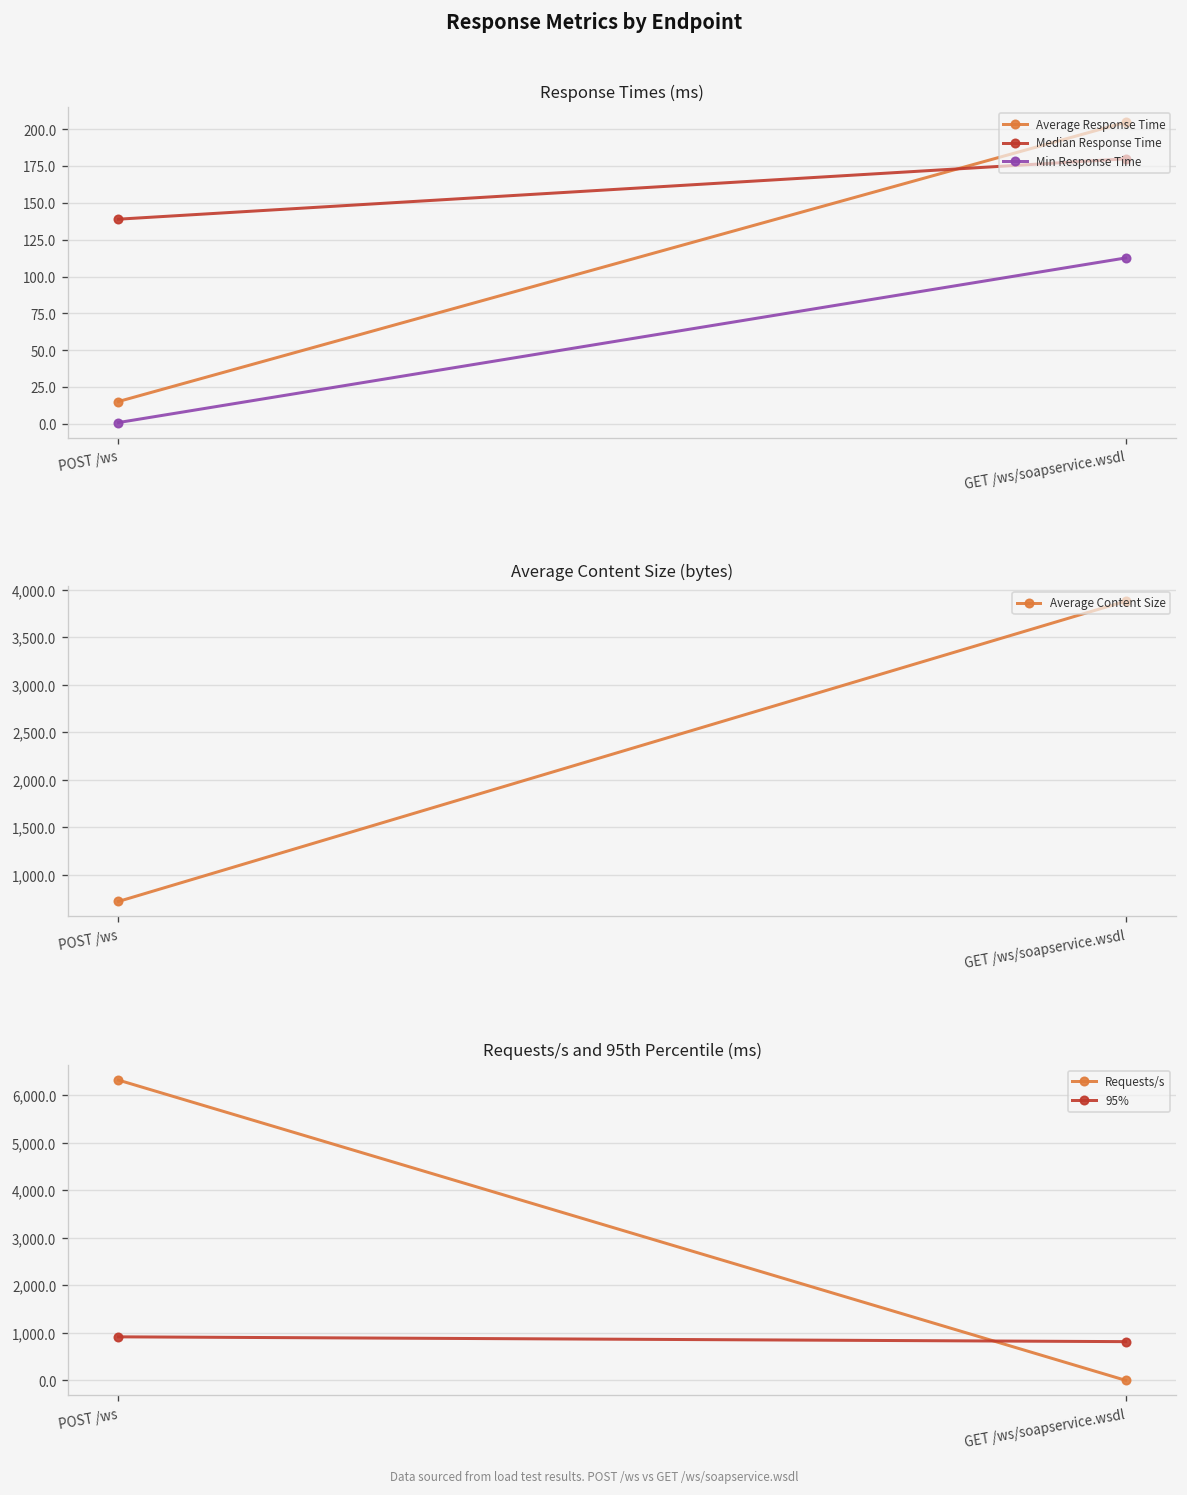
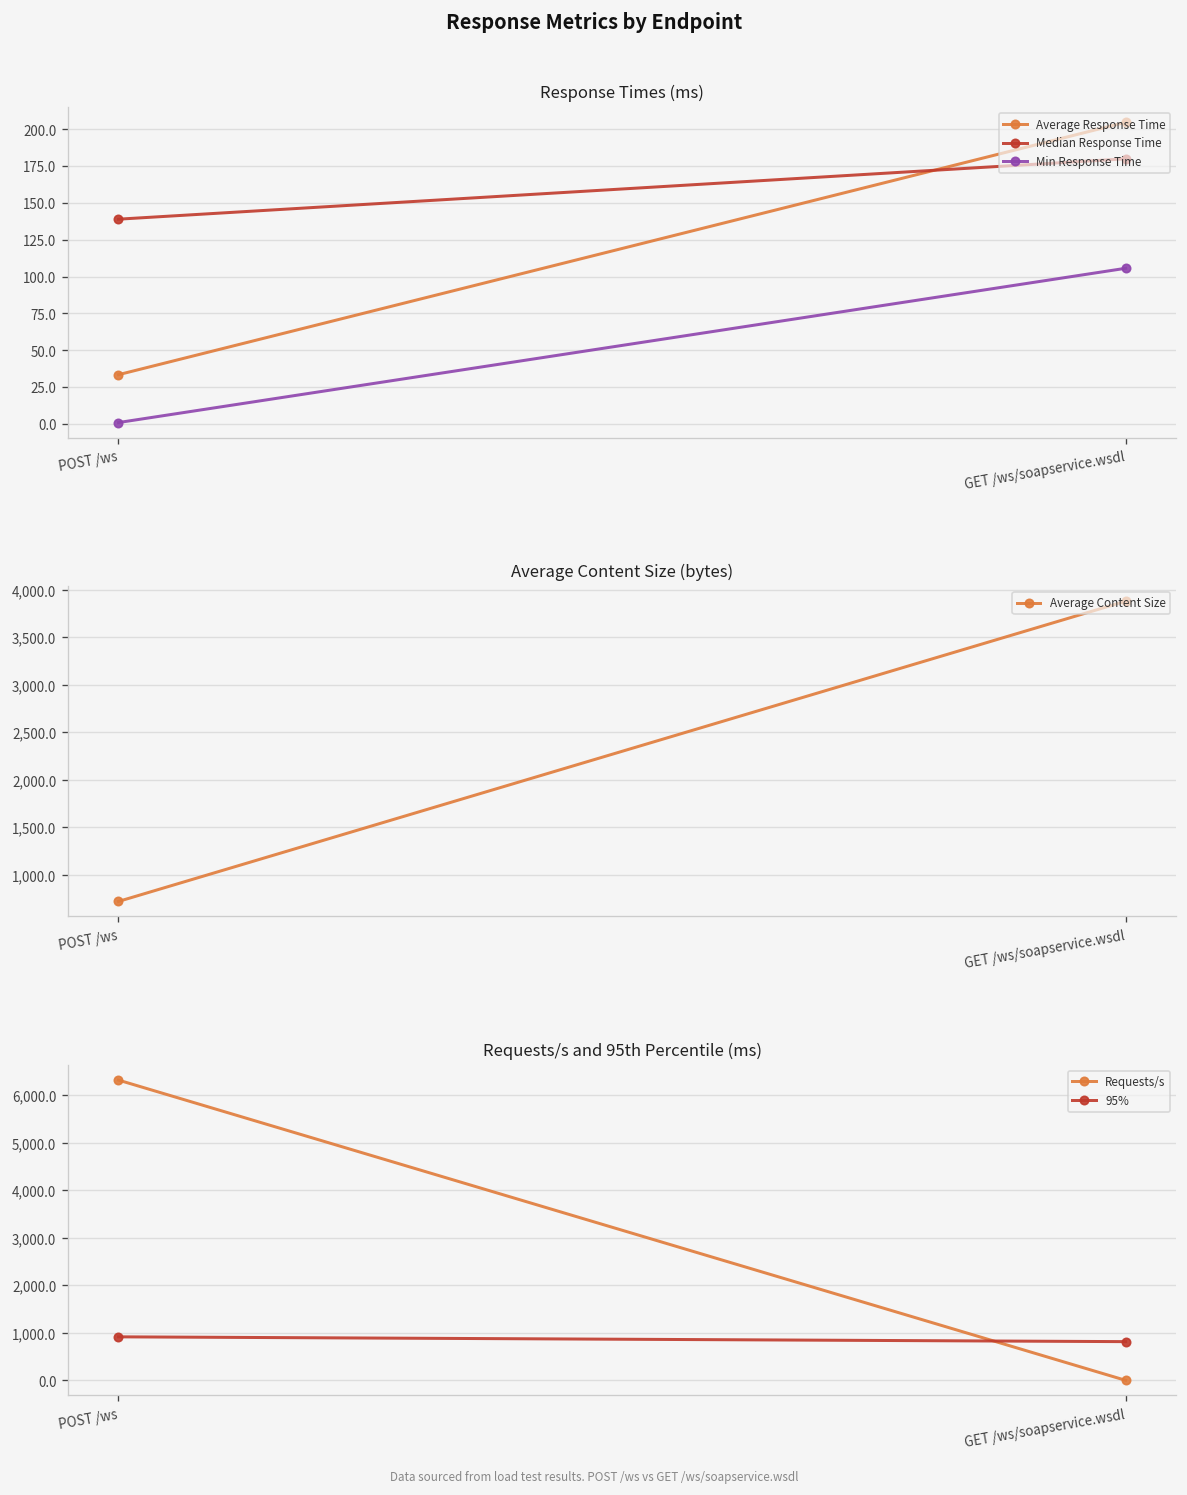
Response Times (ms), Average Response Time, POST /ws: 15 -> 33
Response Times (ms), Min Response Time, GET /ws/soapservice.wsdl: 113 -> 106
